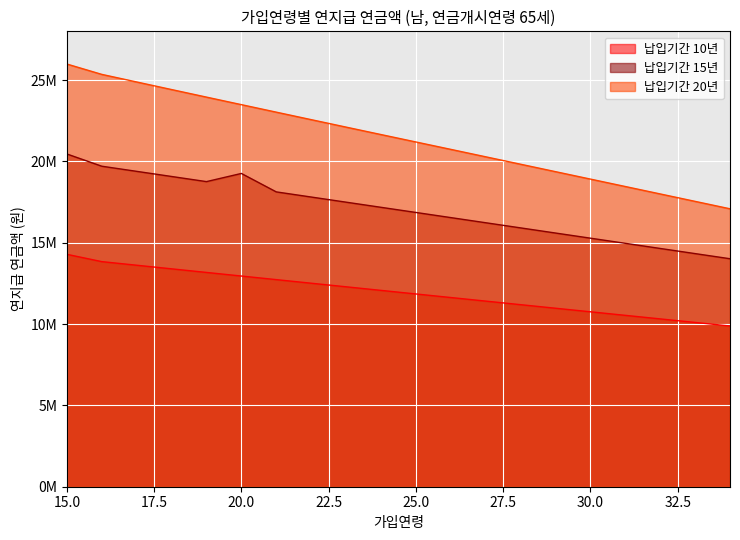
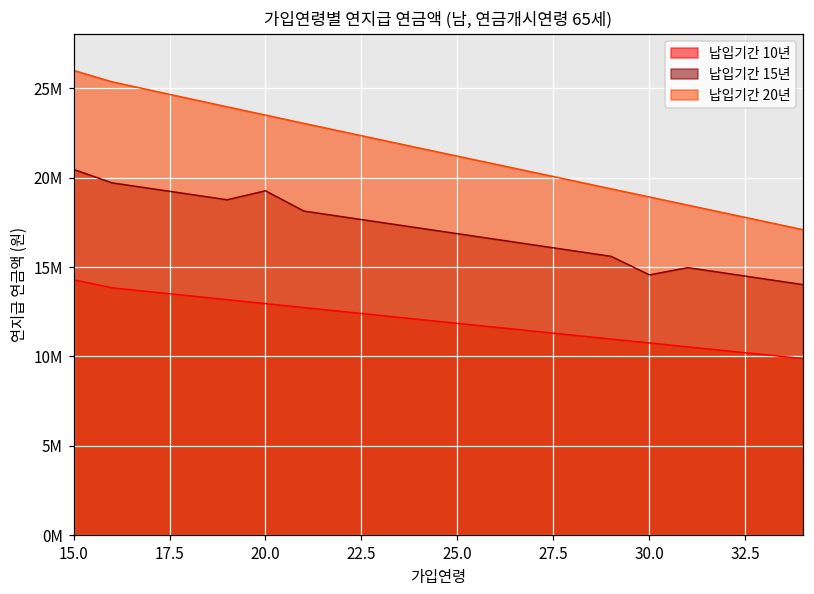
납입기간 15년, 30.0: 15300000 -> 14600000
